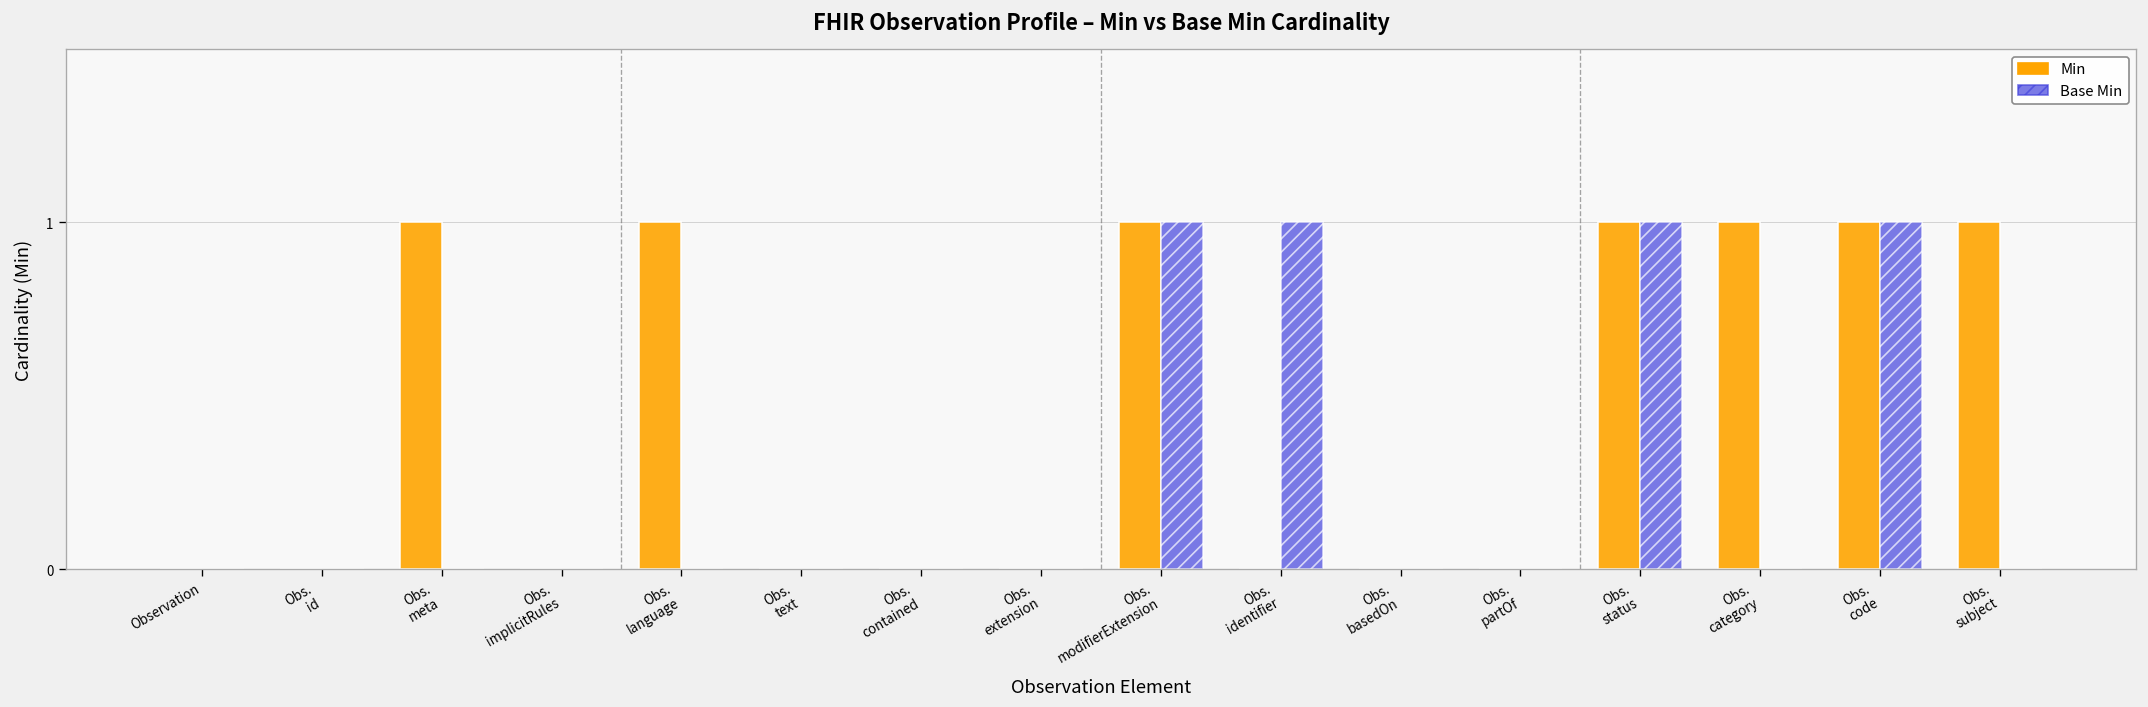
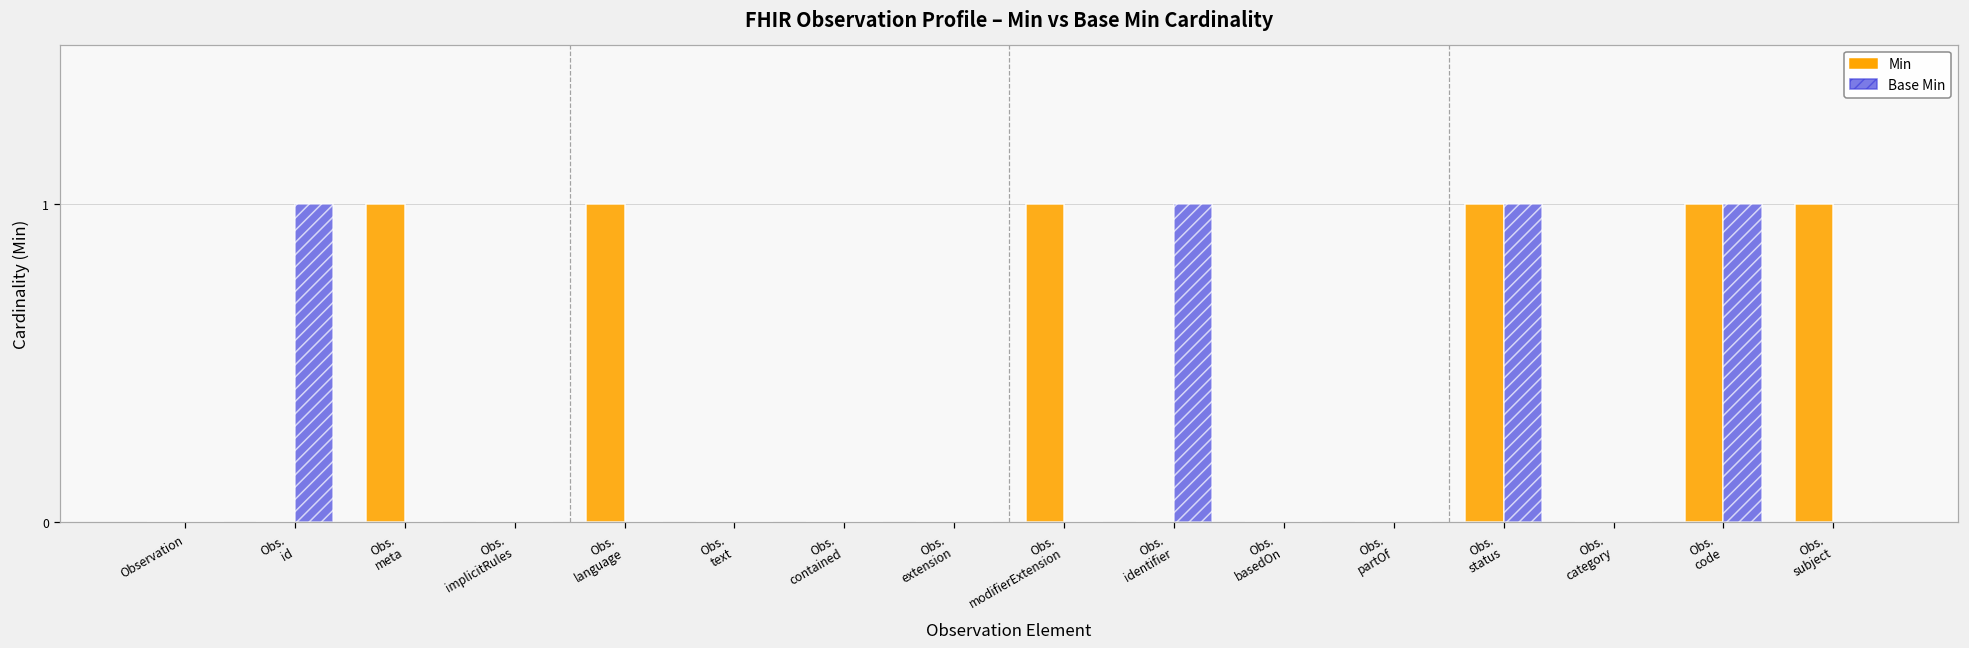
Base Min, Obs. id: 0 -> 1
Base Min, Obs. modifierExtension: 1 -> 0
Min, Obs. category: 1 -> 0
